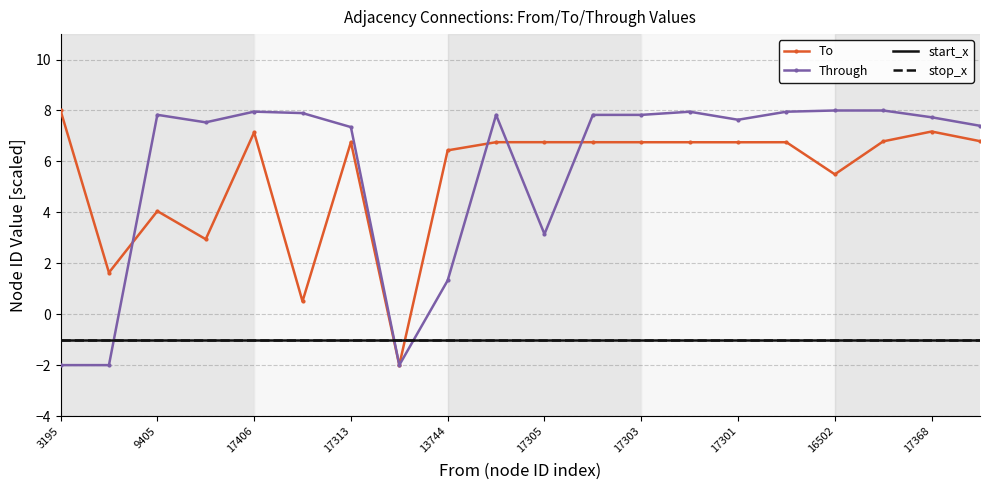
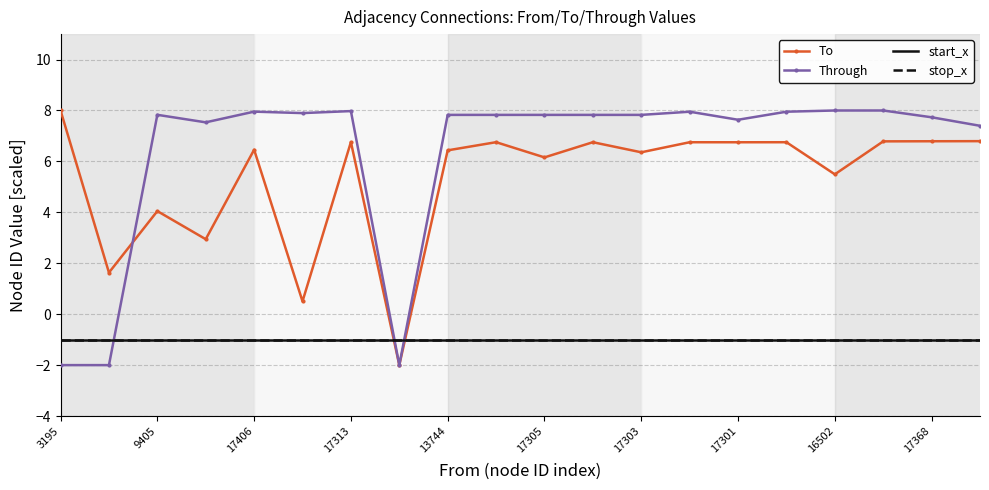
To, 17406: 7.1 -> 6.5
Through, 17313: 7.3 -> 8.0
Through, 13744: 1.3 -> 7.8
To, 17305: 6.8 -> 6.2
Through, 17305: 3.1 -> 7.8
To, 17303: 6.8 -> 6.4
To, 17368: 7.2 -> 6.8
